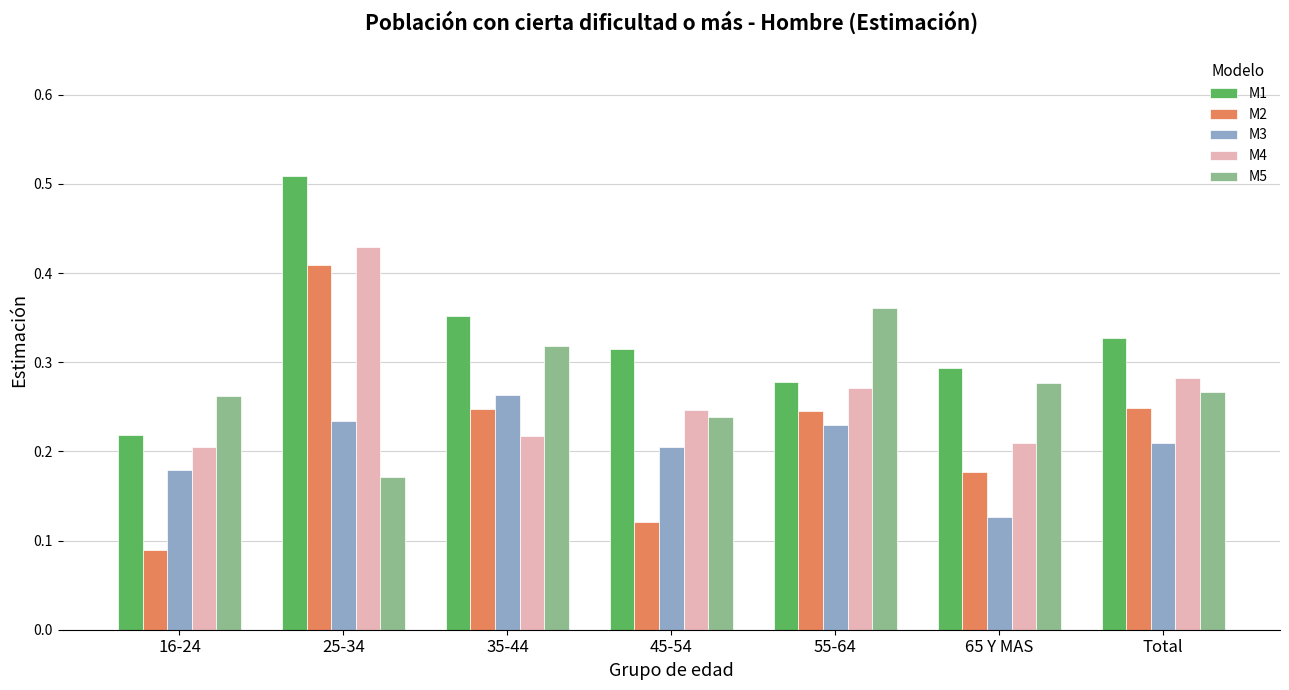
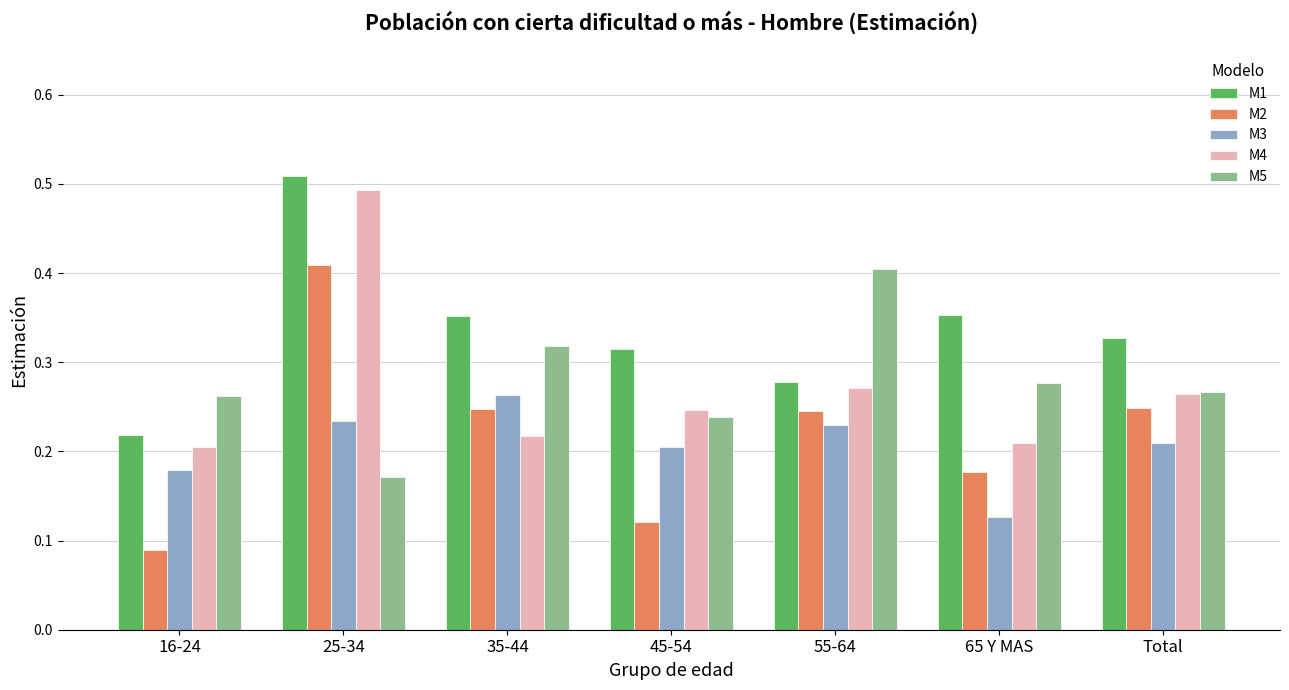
M4, 25-34: 0.43 -> 0.49
M5, 55-64: 0.36 -> 0.40
M1, 65 Y MAS: 0.29 -> 0.35
M4, Total: 0.28 -> 0.26
